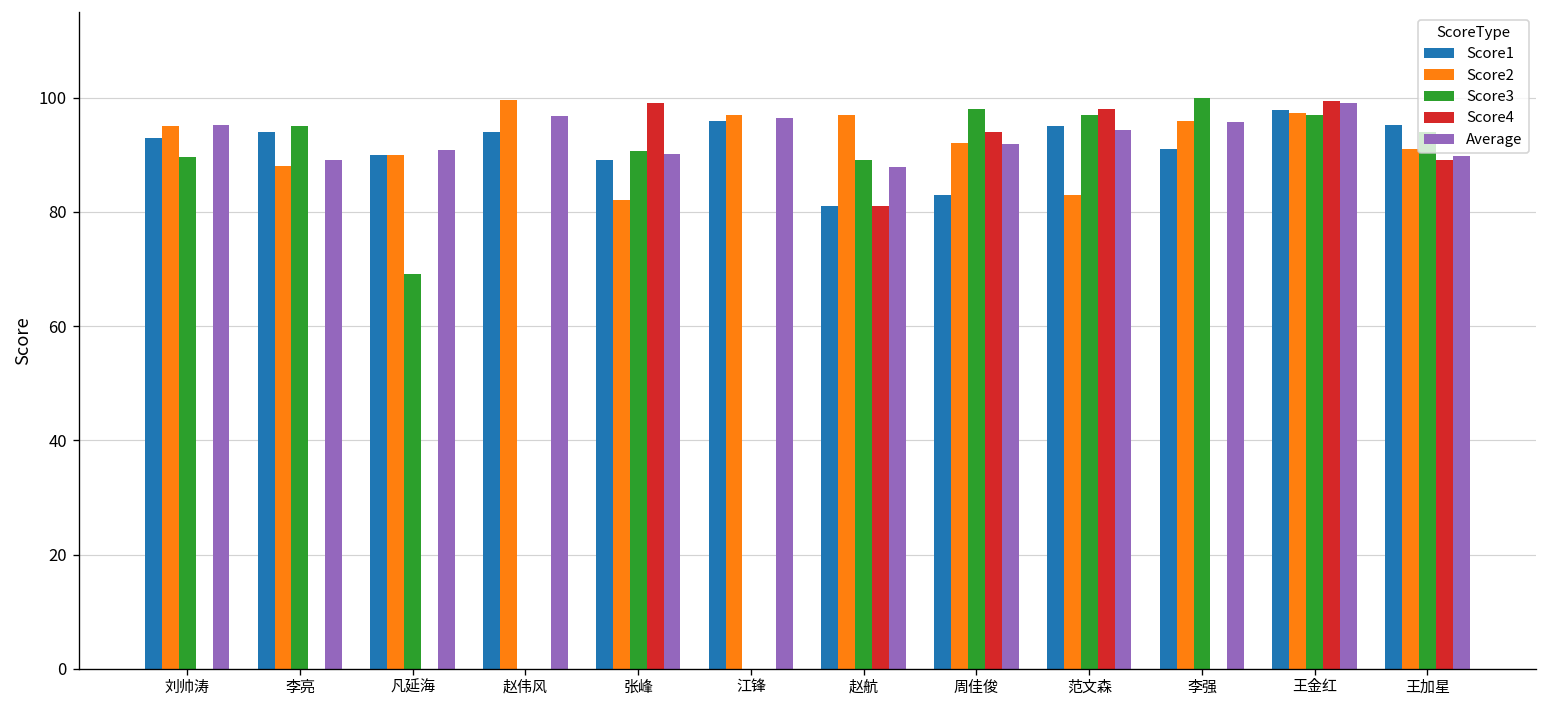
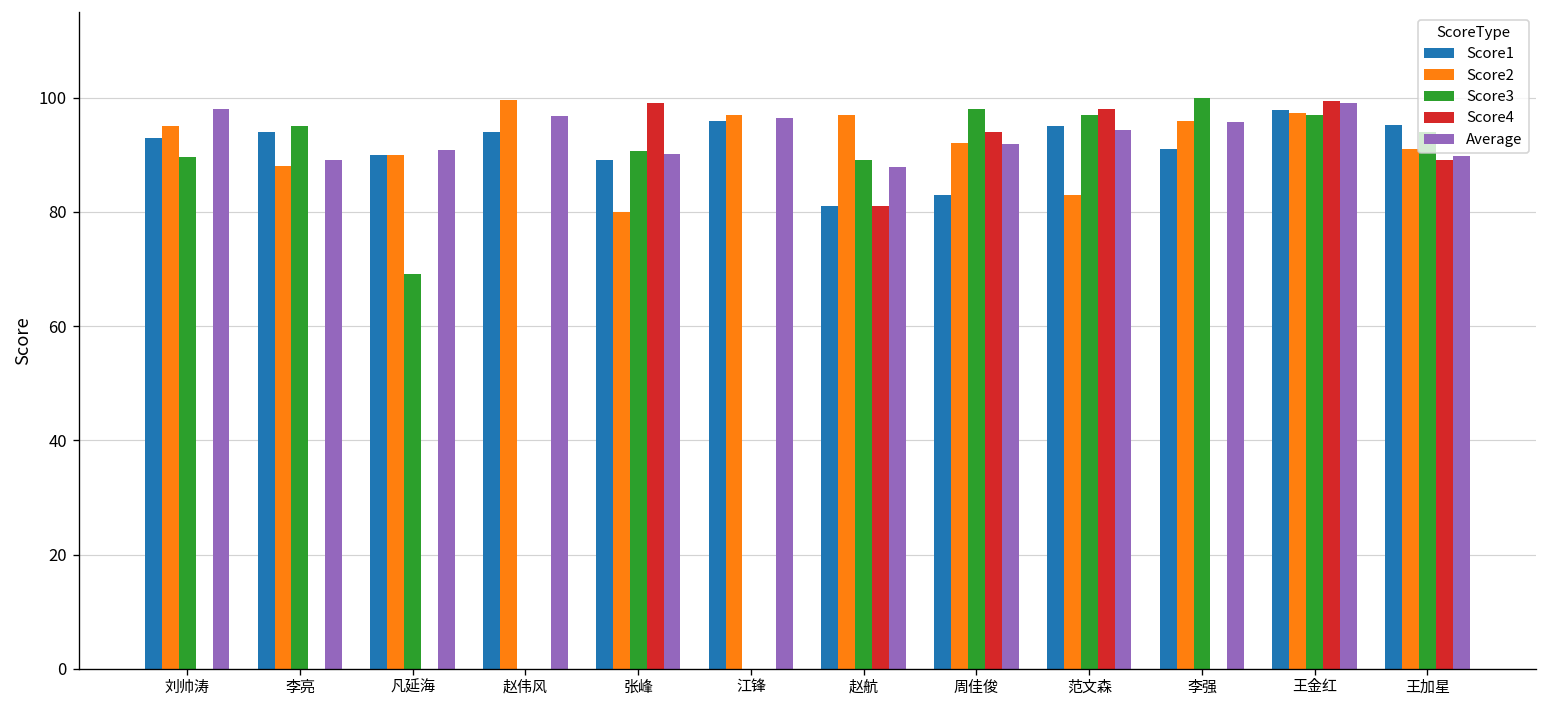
Average, 刘帅涛: 95 -> 98
Score2, 张峰: 82 -> 80
